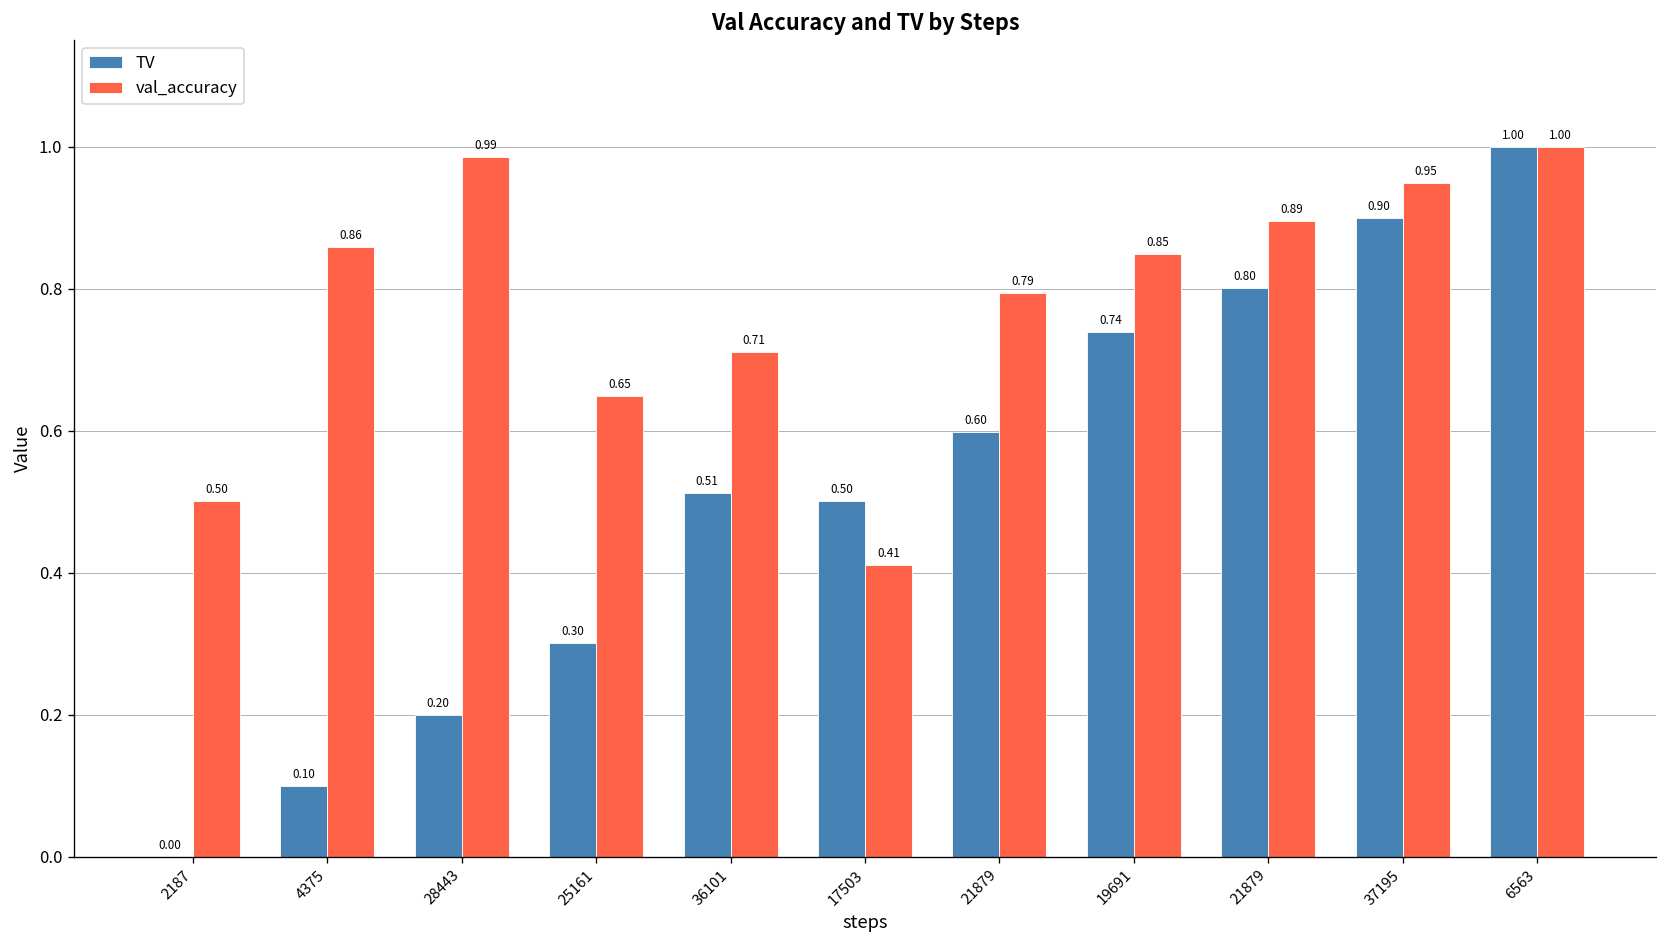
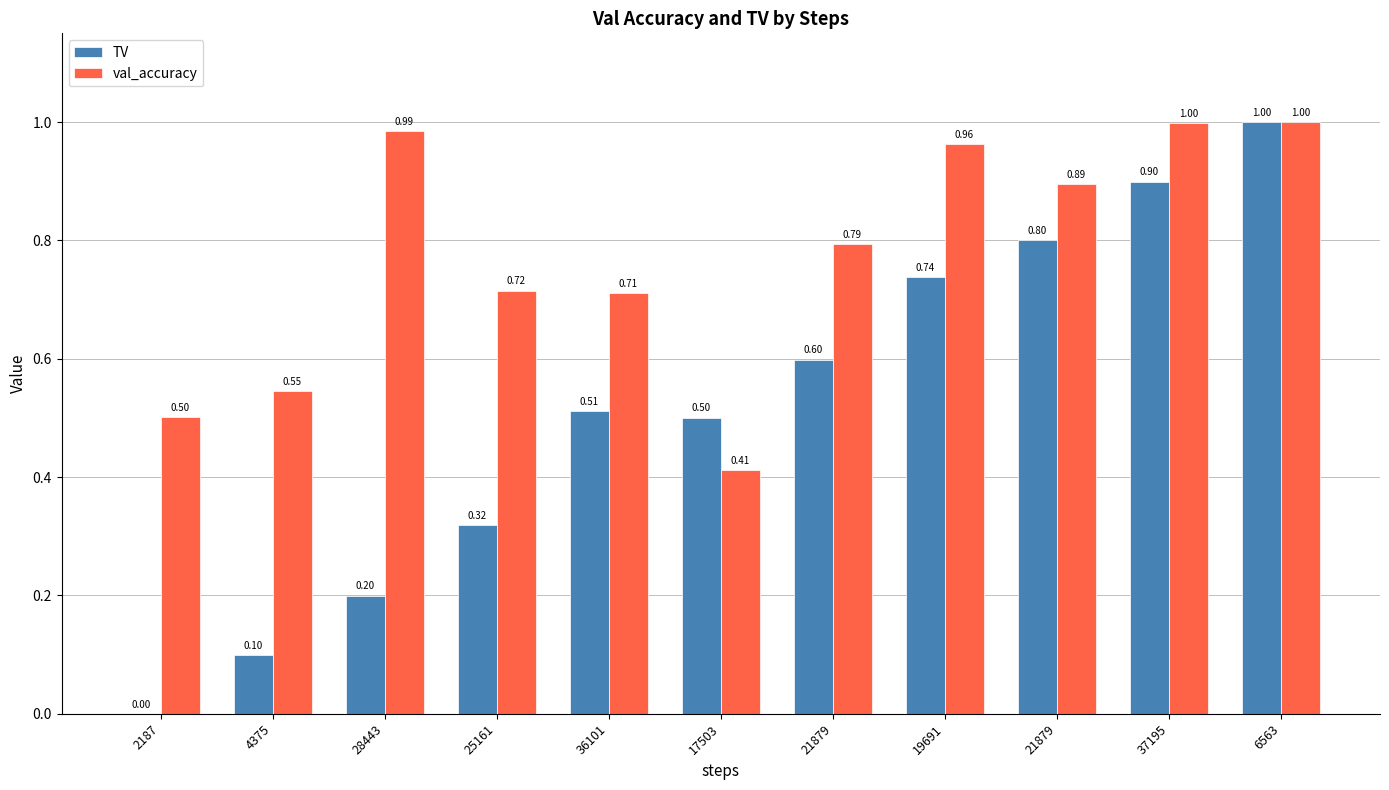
val_accuracy, 4375: 0.86 -> 0.55
TV, 25161: 0.30 -> 0.32
val_accuracy, 25161: 0.65 -> 0.72
val_accuracy, 19691: 0.85 -> 0.96
val_accuracy, 37195: 0.95 -> 1.00
